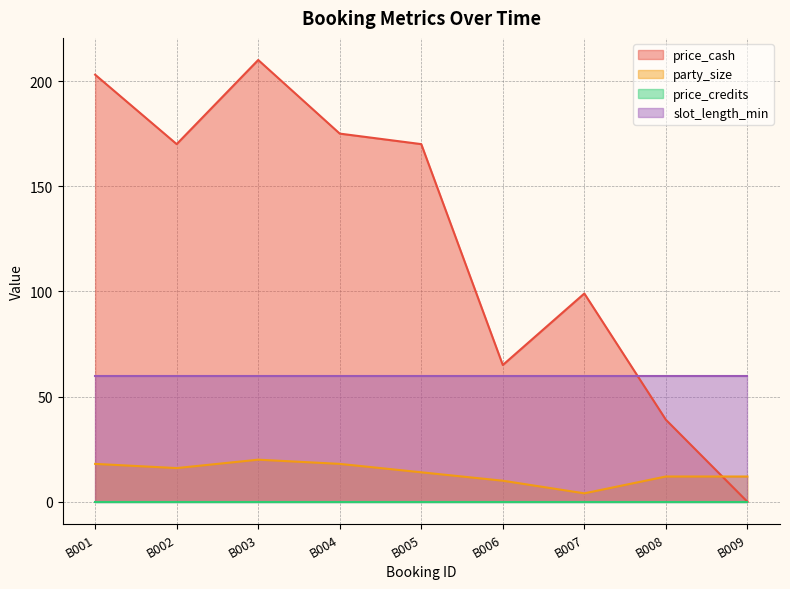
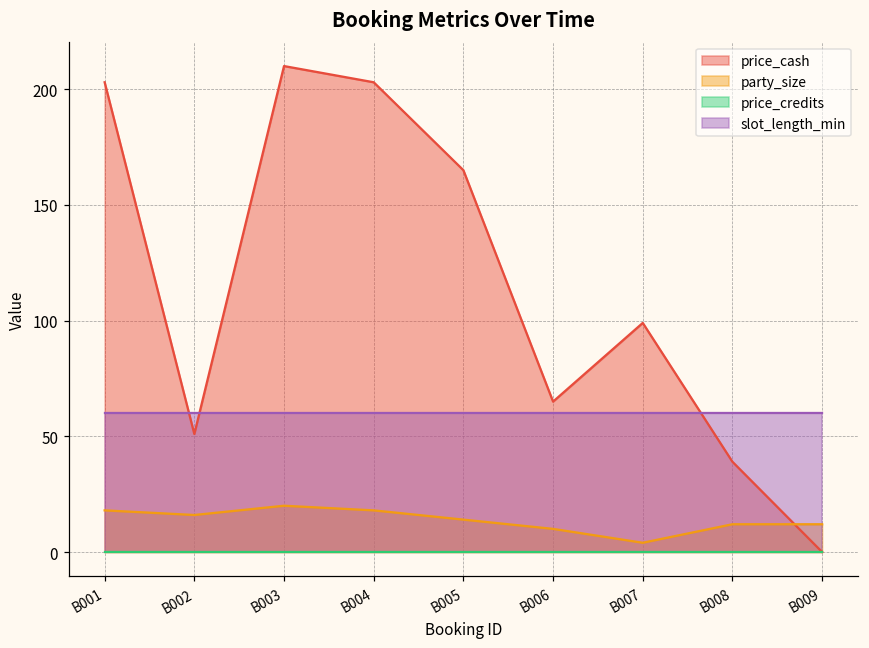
price_cash, B002: 170 -> 51
price_cash, B004: 175 -> 203
price_cash, B005: 170 -> 165
